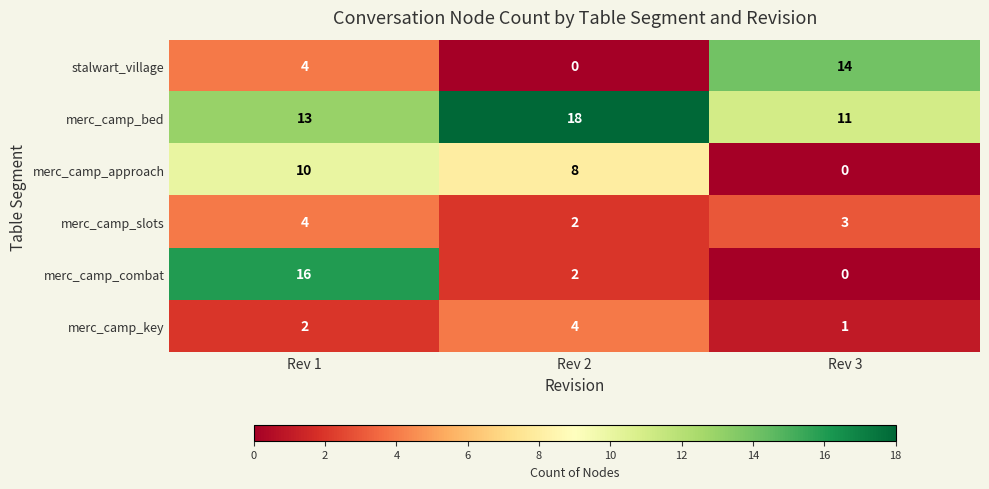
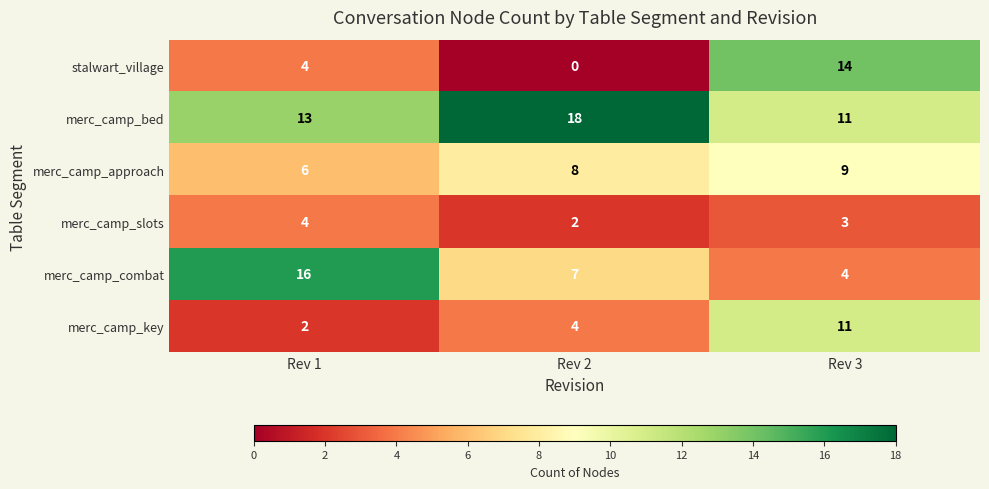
merc_camp_approach, Rev 1: 10 -> 6
merc_camp_approach, Rev 3: 0 -> 9
merc_camp_combat, Rev 2: 2 -> 7
merc_camp_combat, Rev 3: 0 -> 4
merc_camp_key, Rev 3: 1 -> 11
